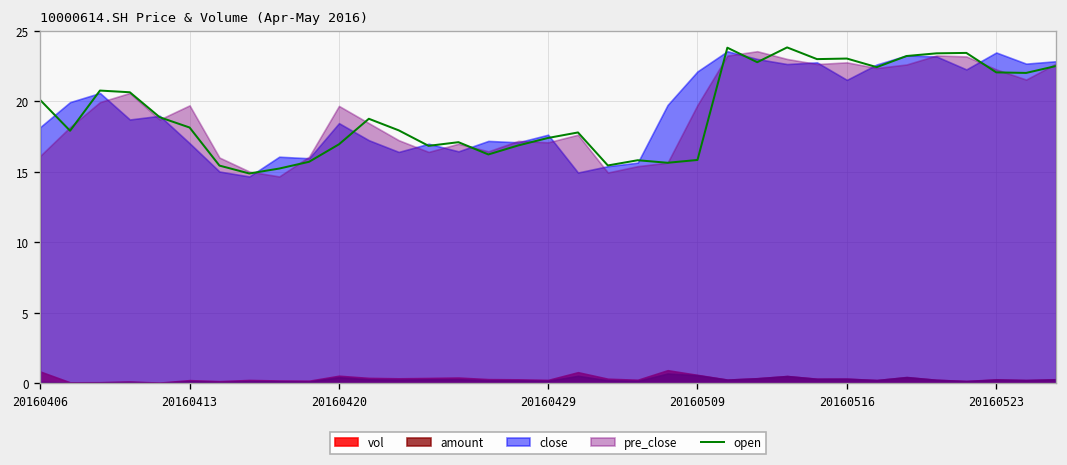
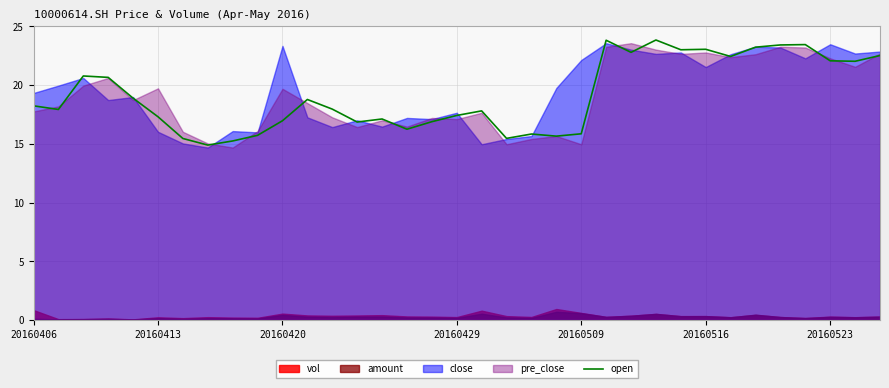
open, 20160406: 20.1 -> 18.2
close, 20160406: 18.2 -> 19.3
pre_close, 20160406: 16.1 -> 17.8
open, 20160413: 18.2 -> 17.3
close, 20160413: 17.0 -> 16.0
close, 20160420: 18.5 -> 23.3
pre_close, 20160509: 19.8 -> 15.0
